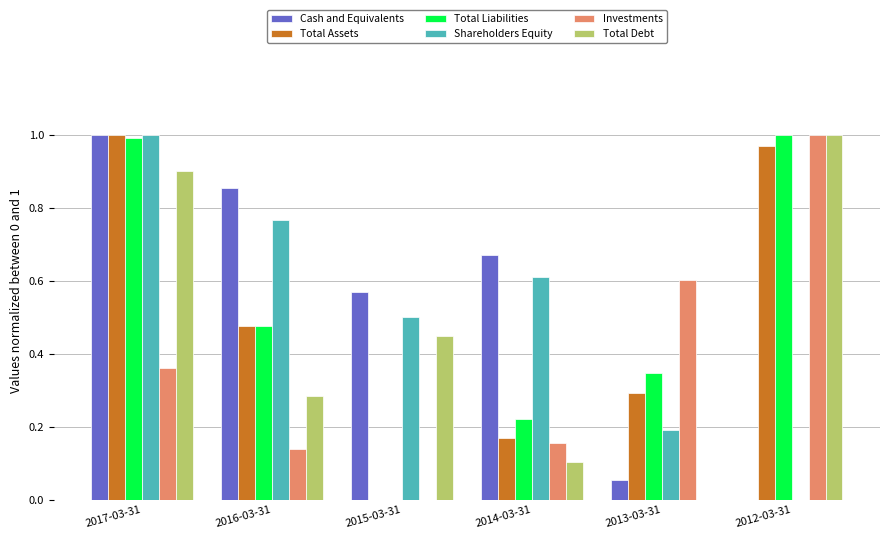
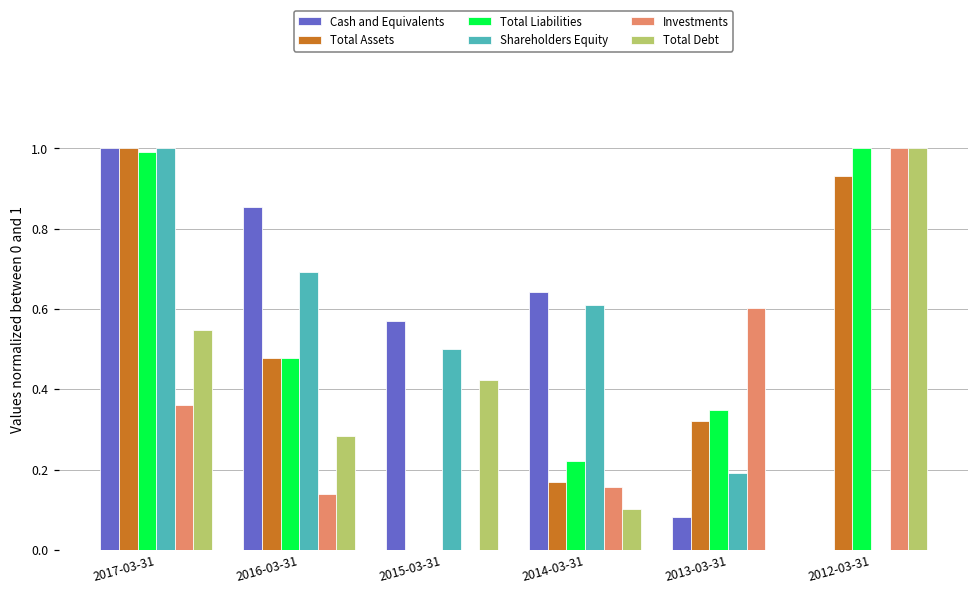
Total Debt, 2017-03-31: 0.90 -> 0.55
Shareholders Equity, 2016-03-31: 0.77 -> 0.69
Total Debt, 2015-03-31: 0.45 -> 0.42
Cash and Equivalents, 2014-03-31: 0.67 -> 0.64
Cash and Equivalents, 2013-03-31: 0.05 -> 0.08
Total Assets, 2013-03-31: 0.29 -> 0.32
Total Assets, 2012-03-31: 0.97 -> 0.93
